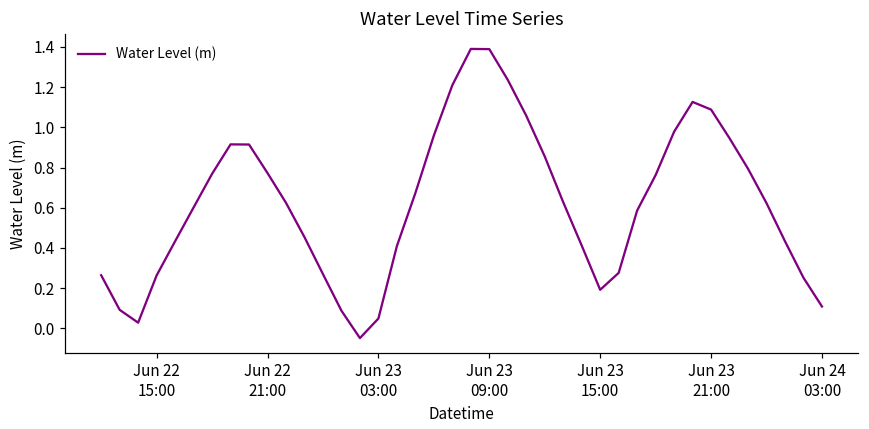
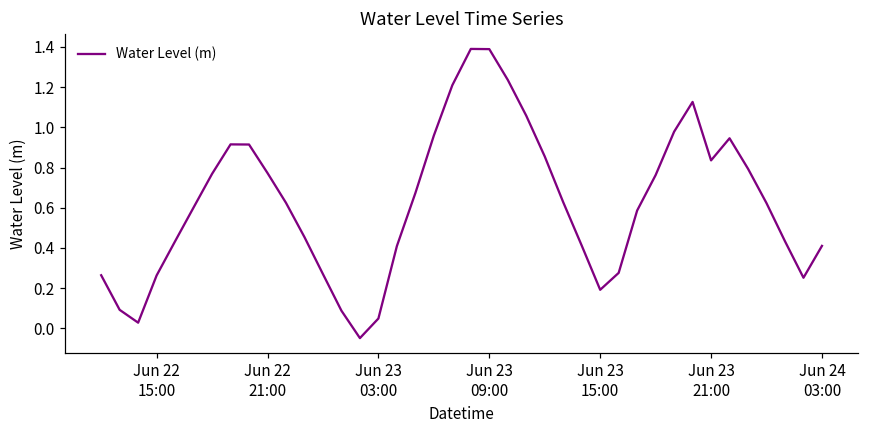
Jun 23 21:00: 1.09 -> 0.84
Jun 24 03:00: 0.11 -> 0.41
